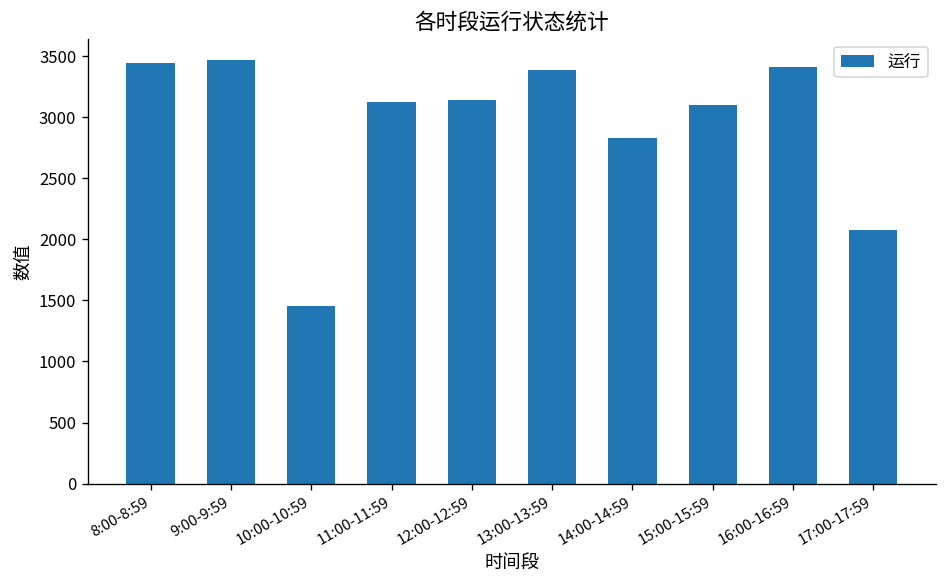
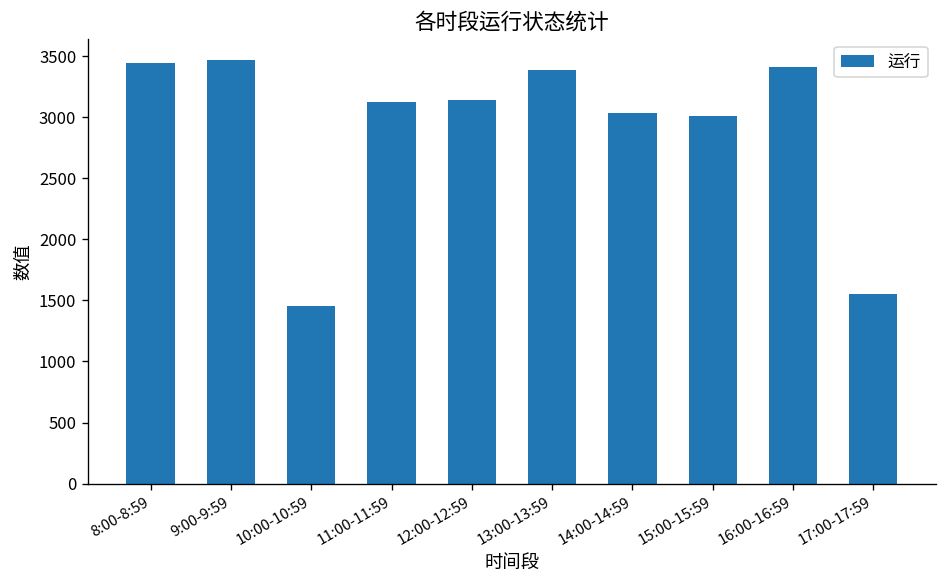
14:00-14:59: 2830 -> 3040
15:00-15:59: 3100 -> 3010
17:00-17:59: 2080 -> 1550
